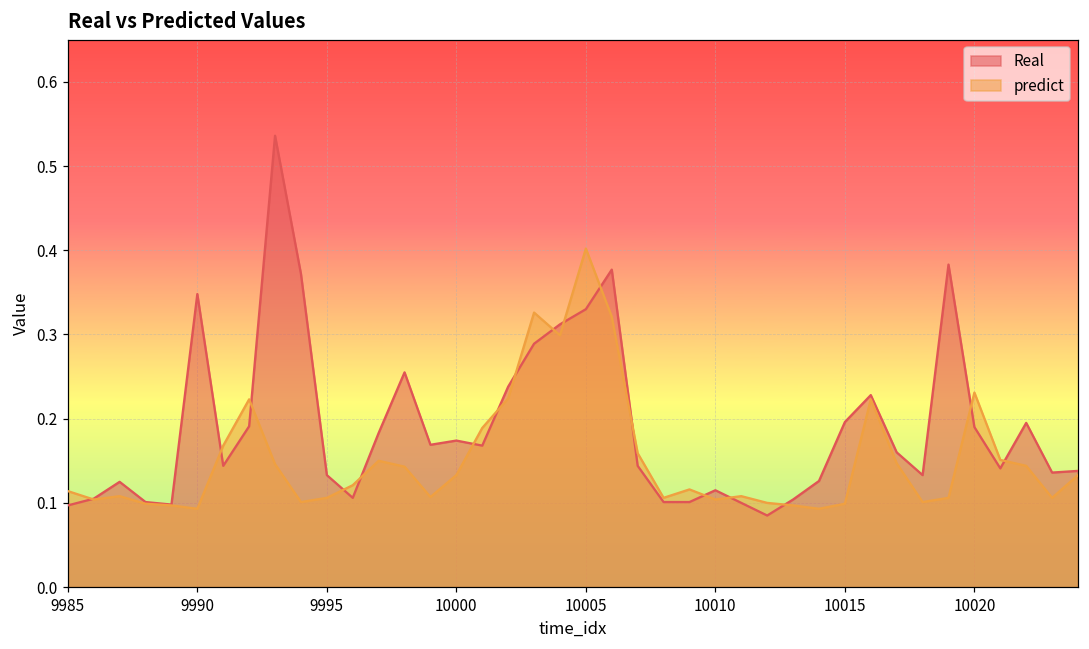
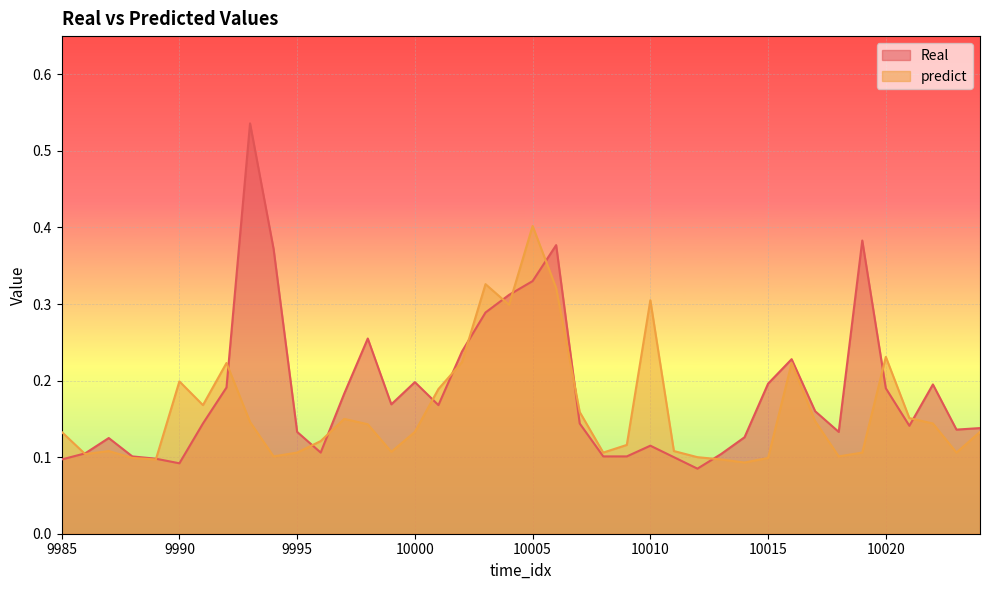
predict, 9985: 0.11 -> 0.13
Real, 9990: 0.35 -> 0.09
predict, 9990: 0.09 -> 0.20
Real, 10000: 0.17 -> 0.20
predict, 10010: 0.10 -> 0.31
